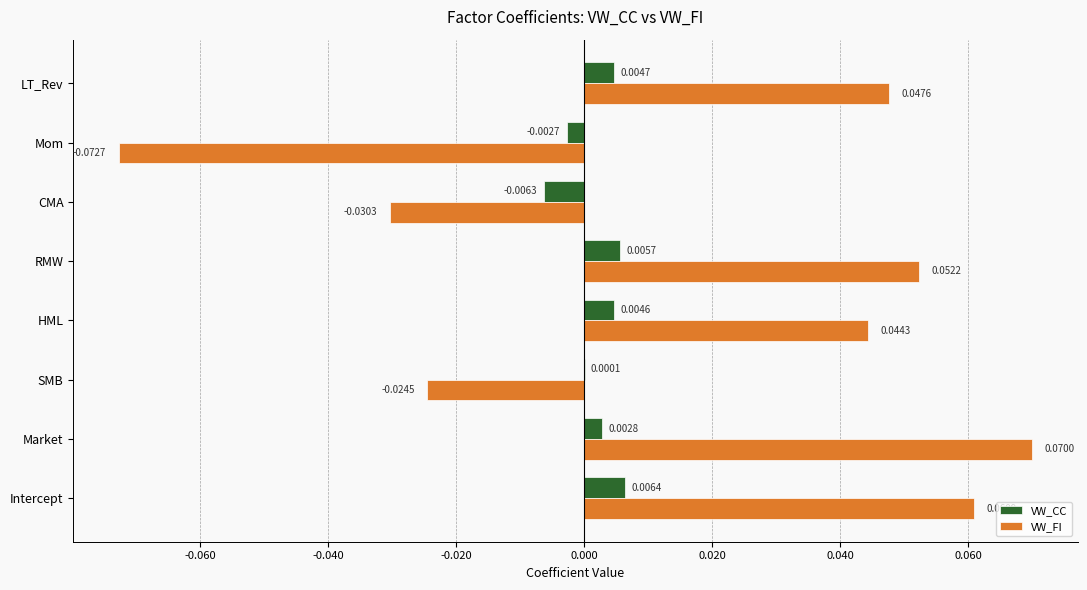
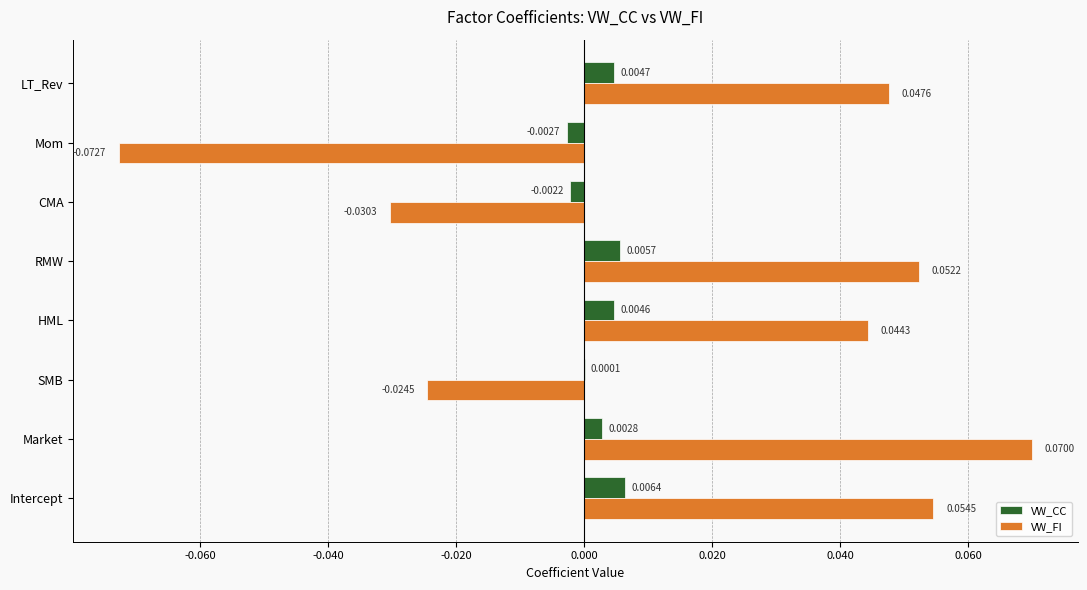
VW_CC, CMA: -0.0063 -> -0.0022
VW_FI, Intercept: 0.061 -> 0.055
